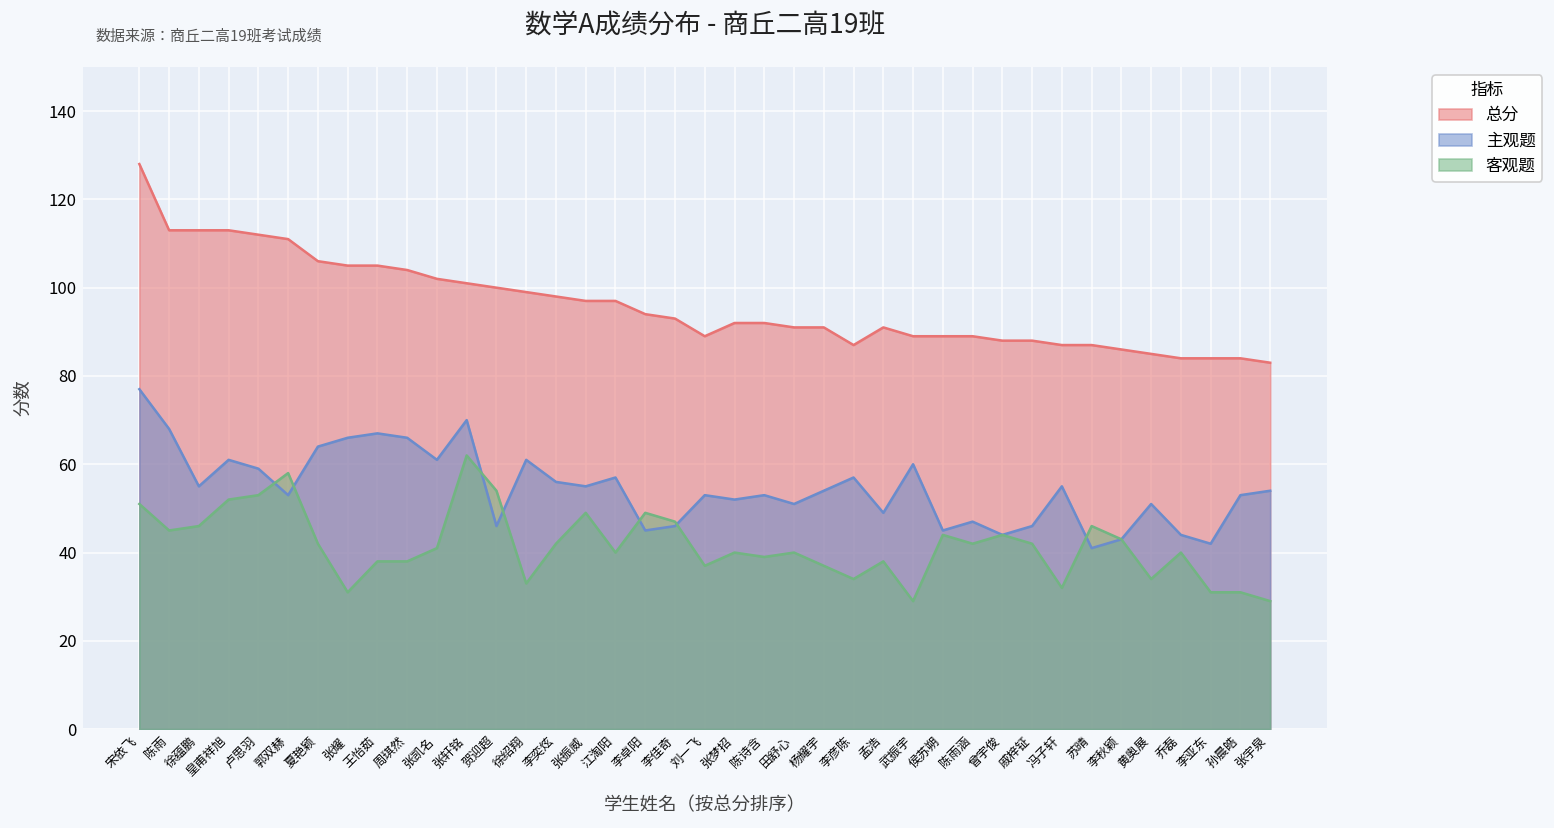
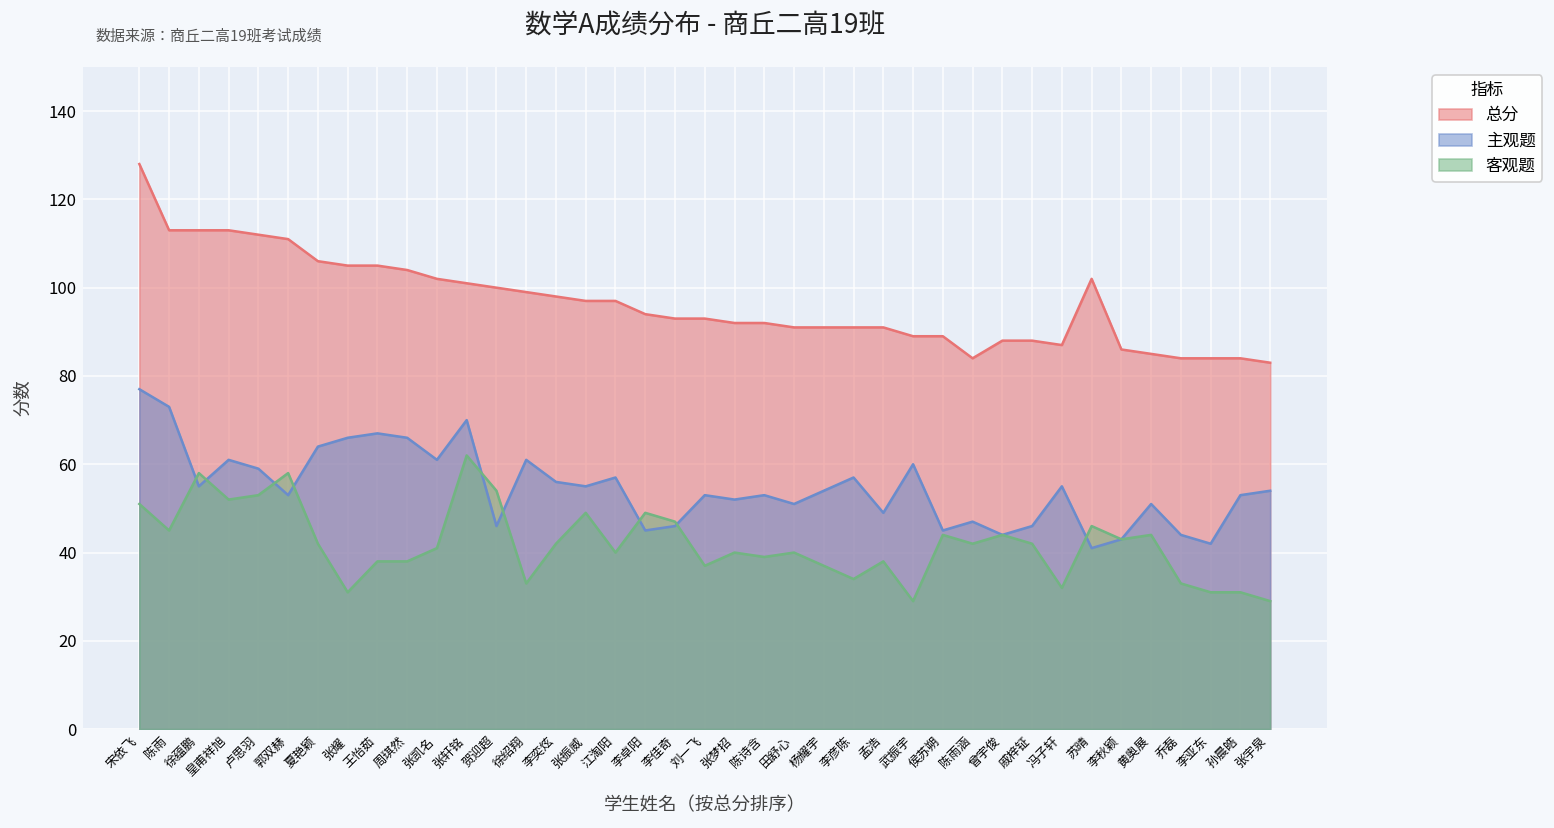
主观题, 陈雨: 68 -> 73
客观题, 徐蕴鹏: 46 -> 58
总分, 刘一飞: 89 -> 93
总分, 李彦陈: 87 -> 91
总分, 陈雨涵: 89 -> 84
总分, 苏晴: 87 -> 102
客观题, 黄奥展: 34 -> 44
客观题, 乔磊: 40 -> 33
